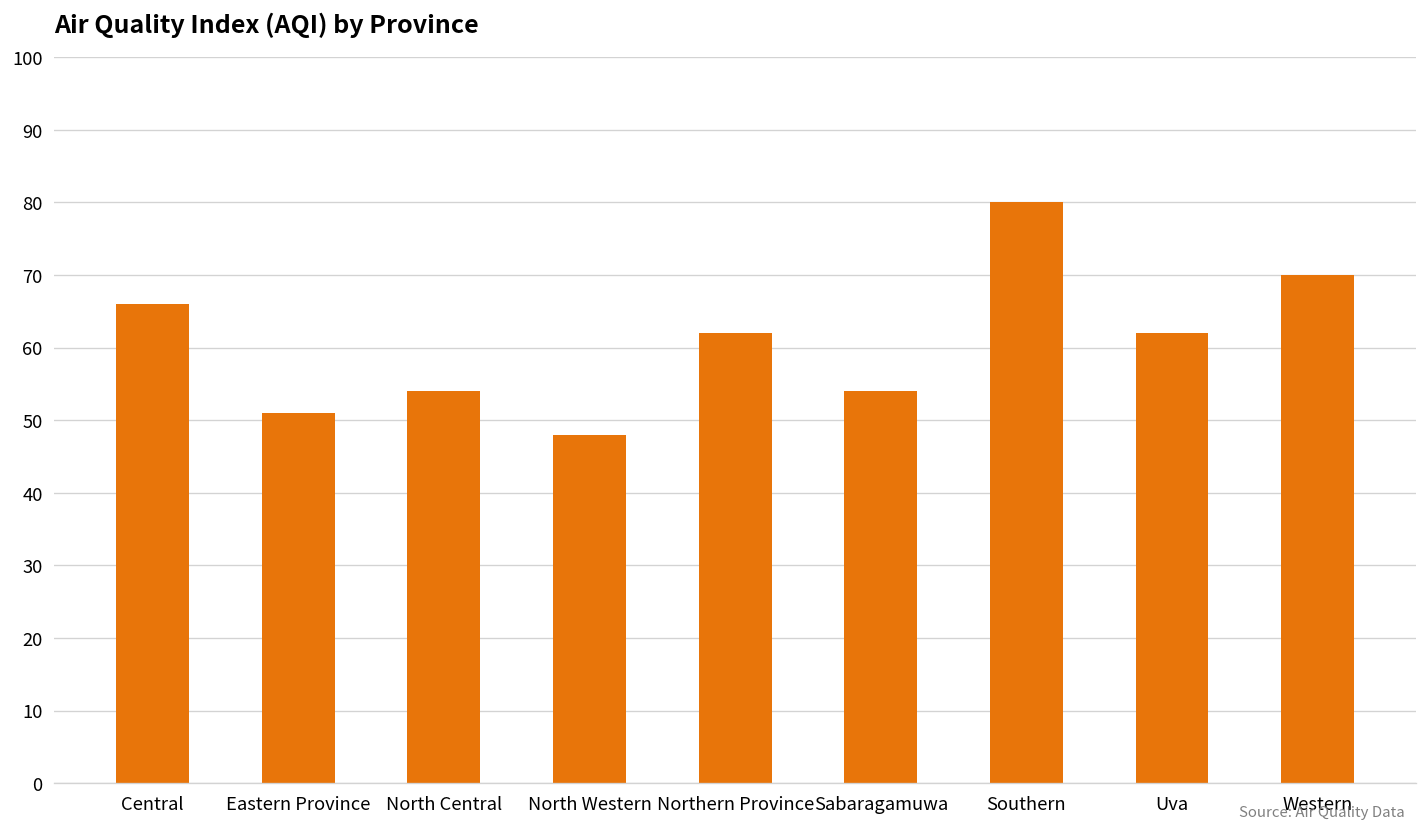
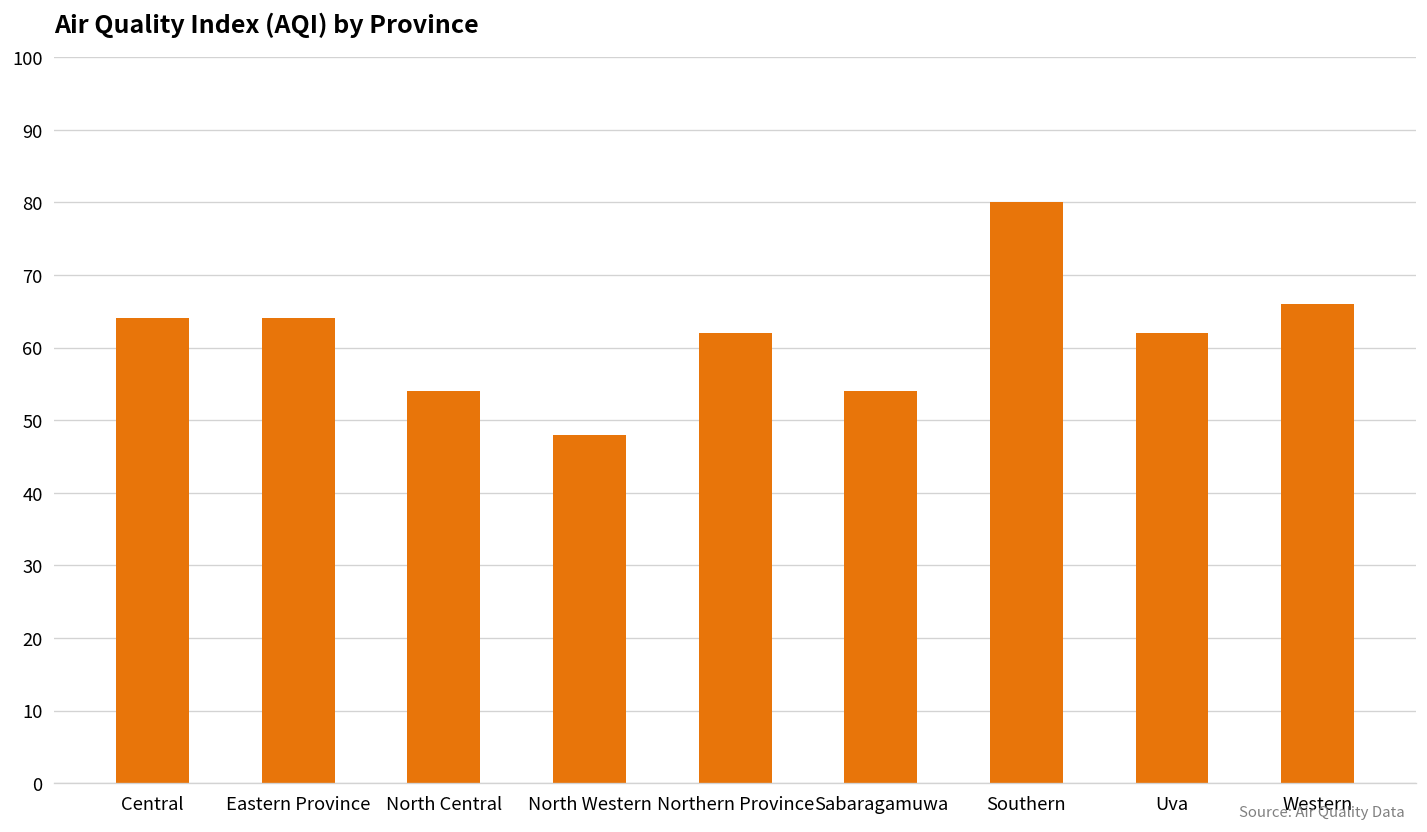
Central: 66 -> 64
Eastern Province: 51 -> 64
Western: 70 -> 66
